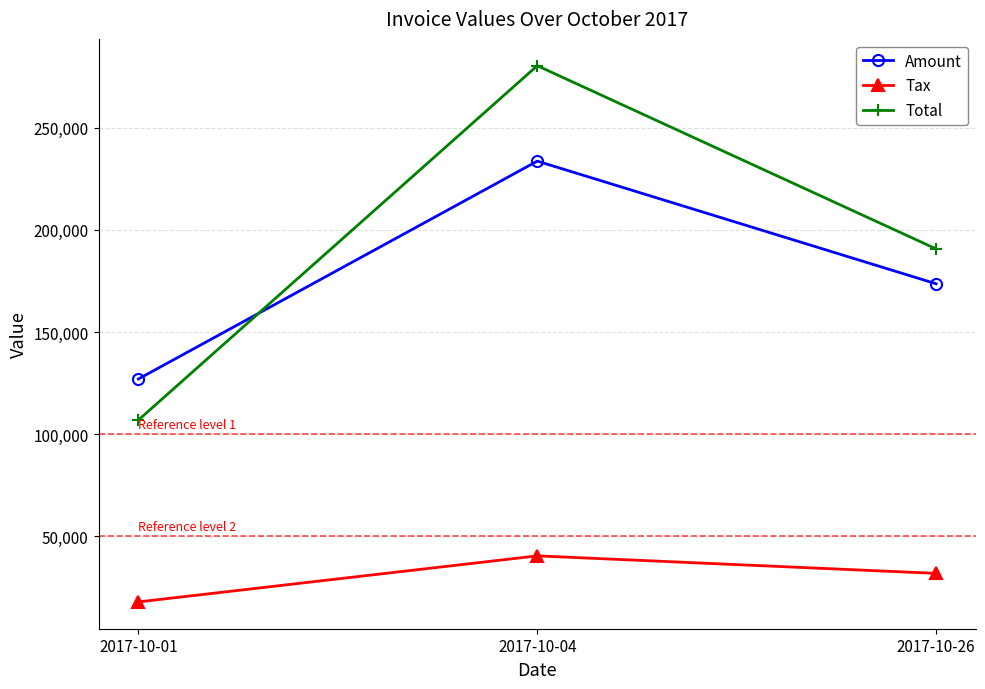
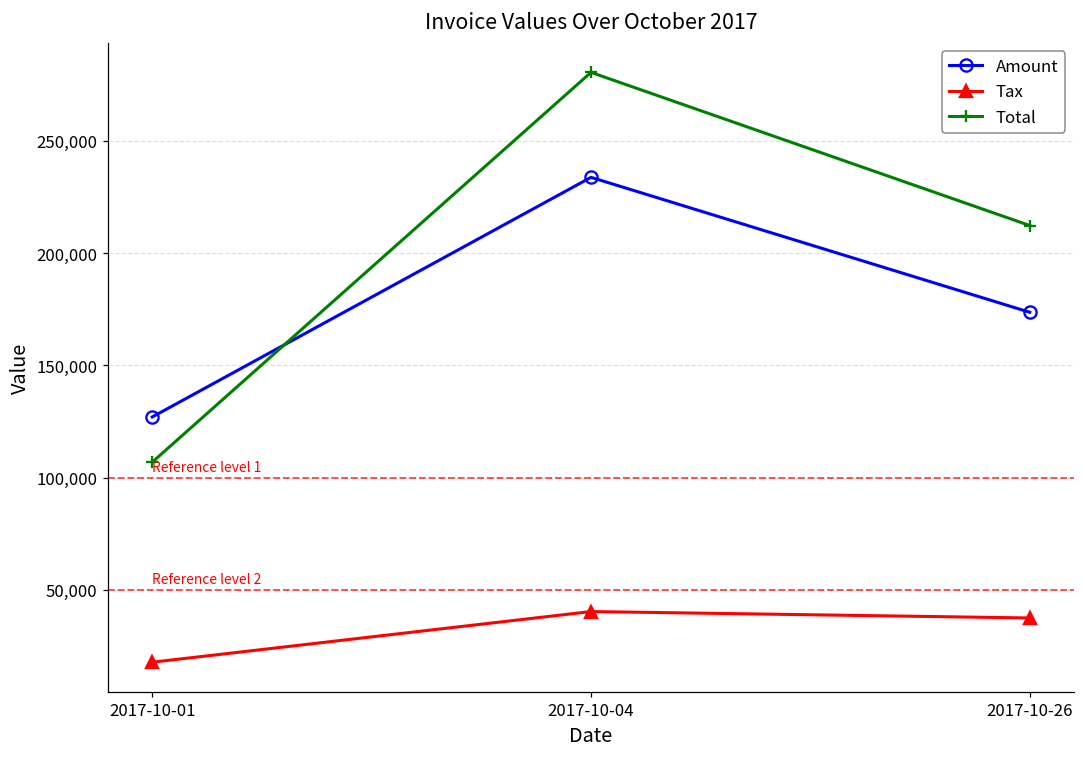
Tax, 2017-10-26: 32,000 -> 38,000
Total, 2017-10-26: 191,000 -> 212,000
